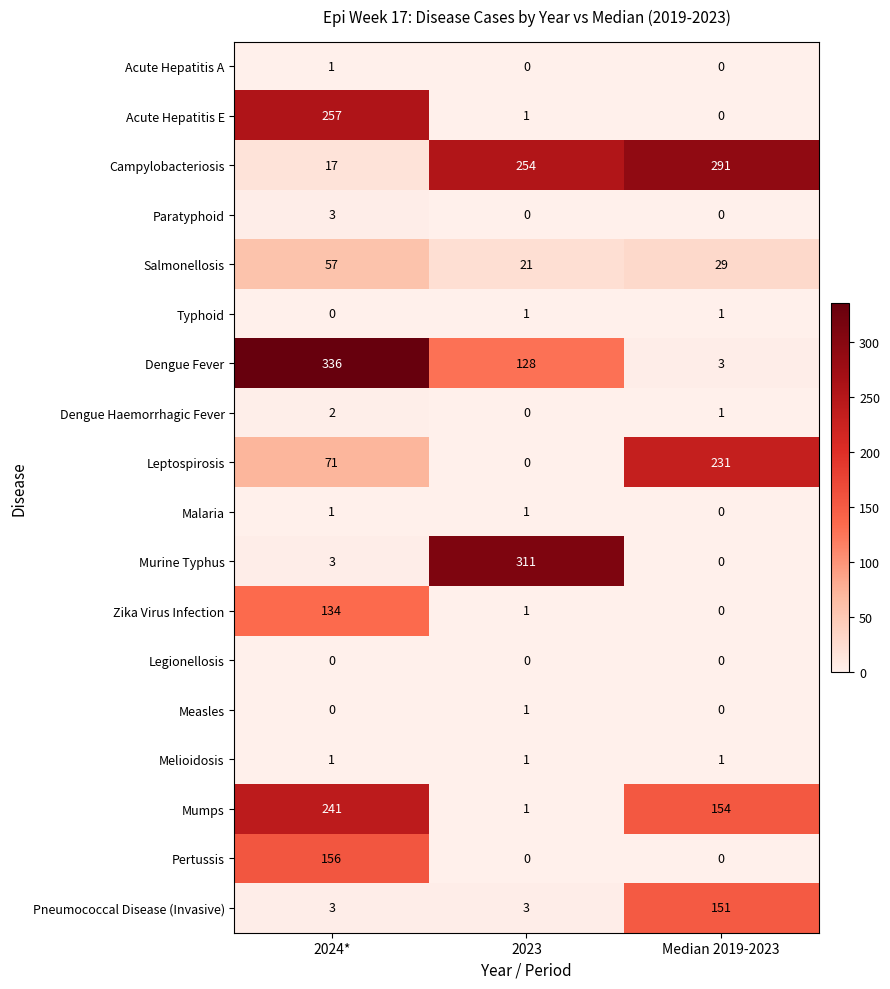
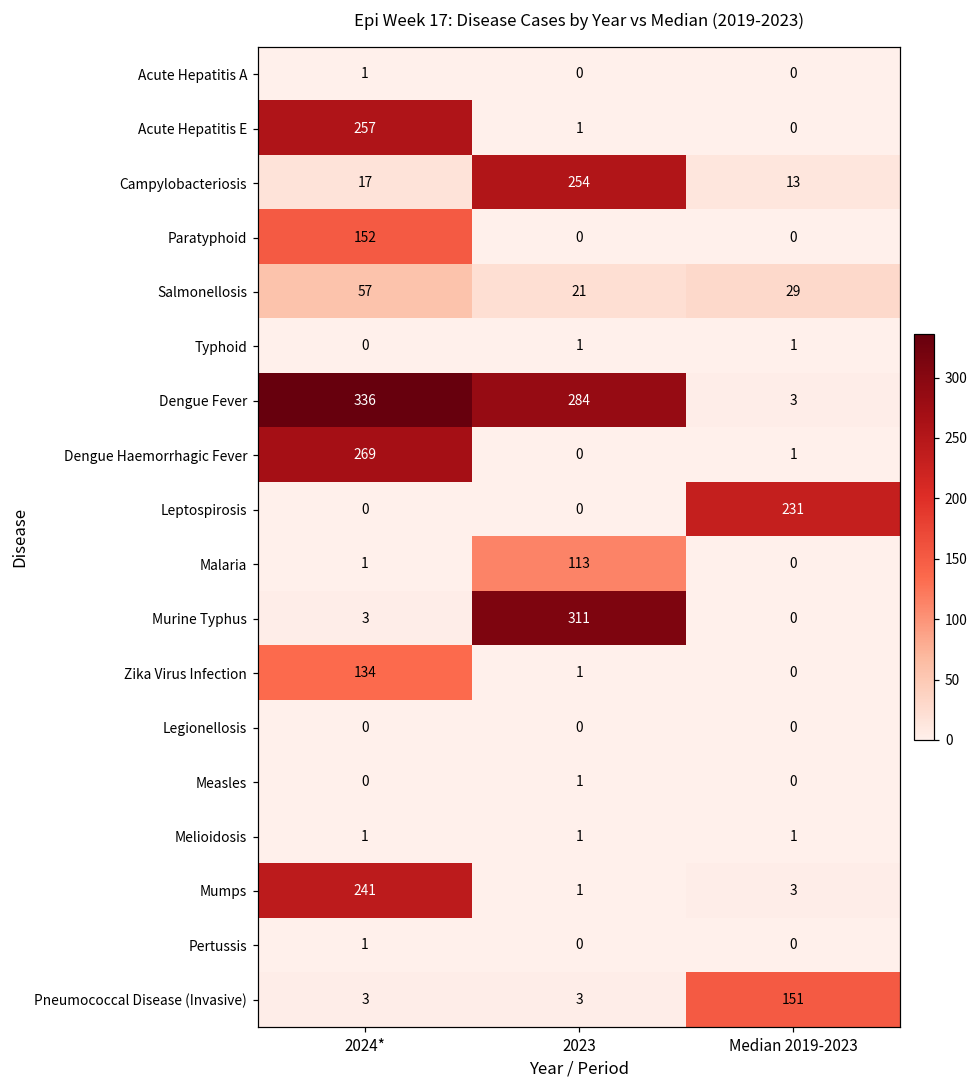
Campylobacteriosis, Median 2019-2023: 291 -> 13
Paratyphoid, 2024*: 3 -> 152
Dengue Fever, 2023: 128 -> 284
Dengue Haemorrhagic Fever, 2024*: 2 -> 269
Leptospirosis, 2024*: 71 -> 0
Malaria, 2023: 1 -> 113
Mumps, Median 2019-2023: 154 -> 3
Pertussis, 2024*: 156 -> 1
